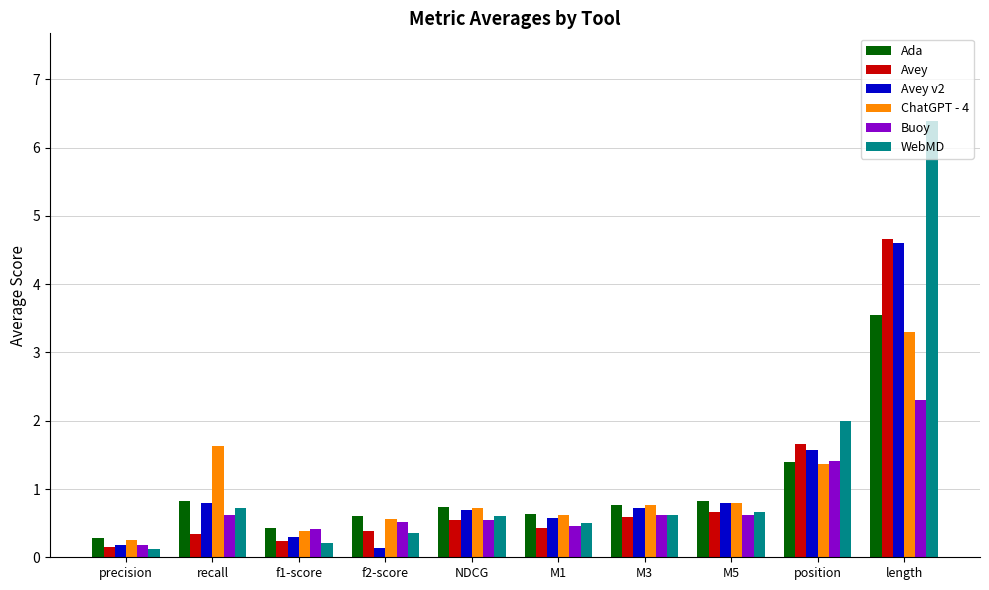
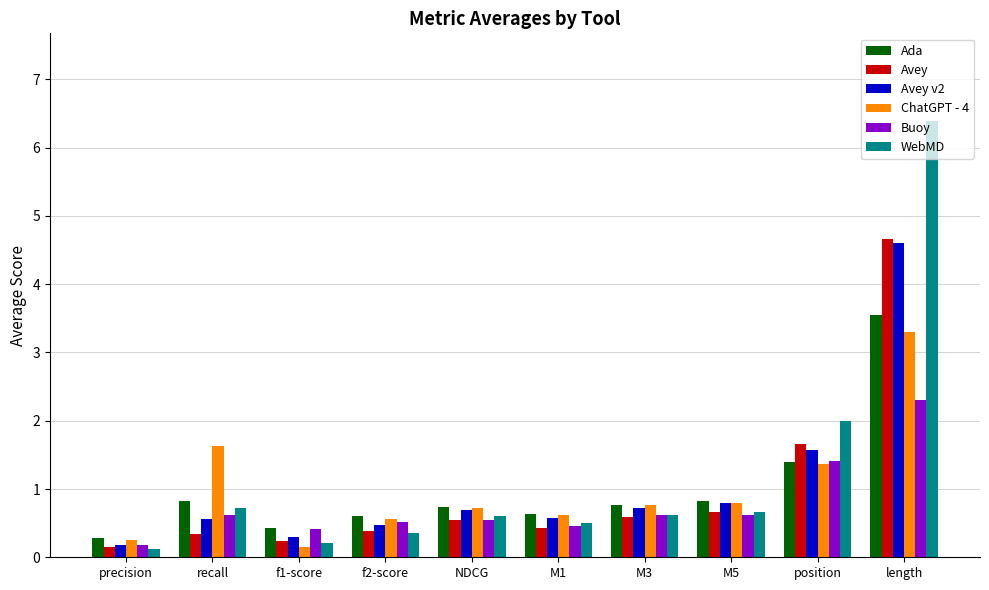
Avey v2, recall: 0.8 -> 0.6
ChatGPT - 4, f1-score: 0.4 -> 0.2
Avey v2, f2-score: 0.1 -> 0.5
